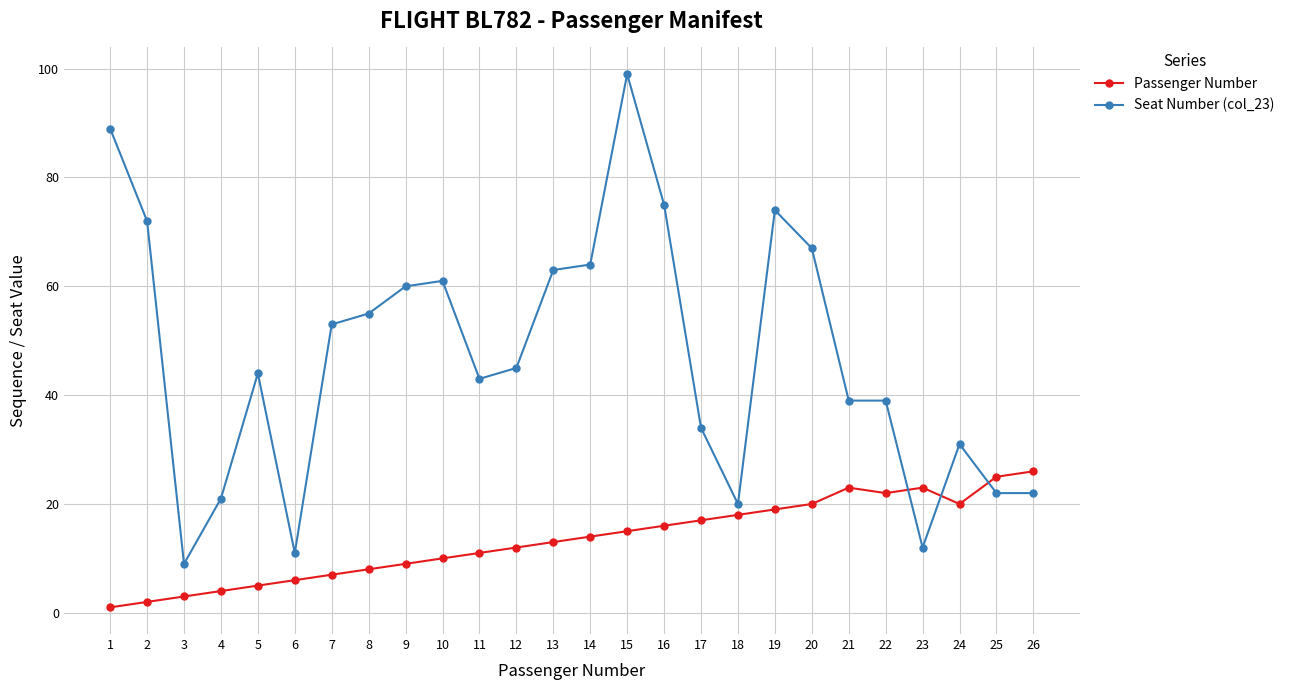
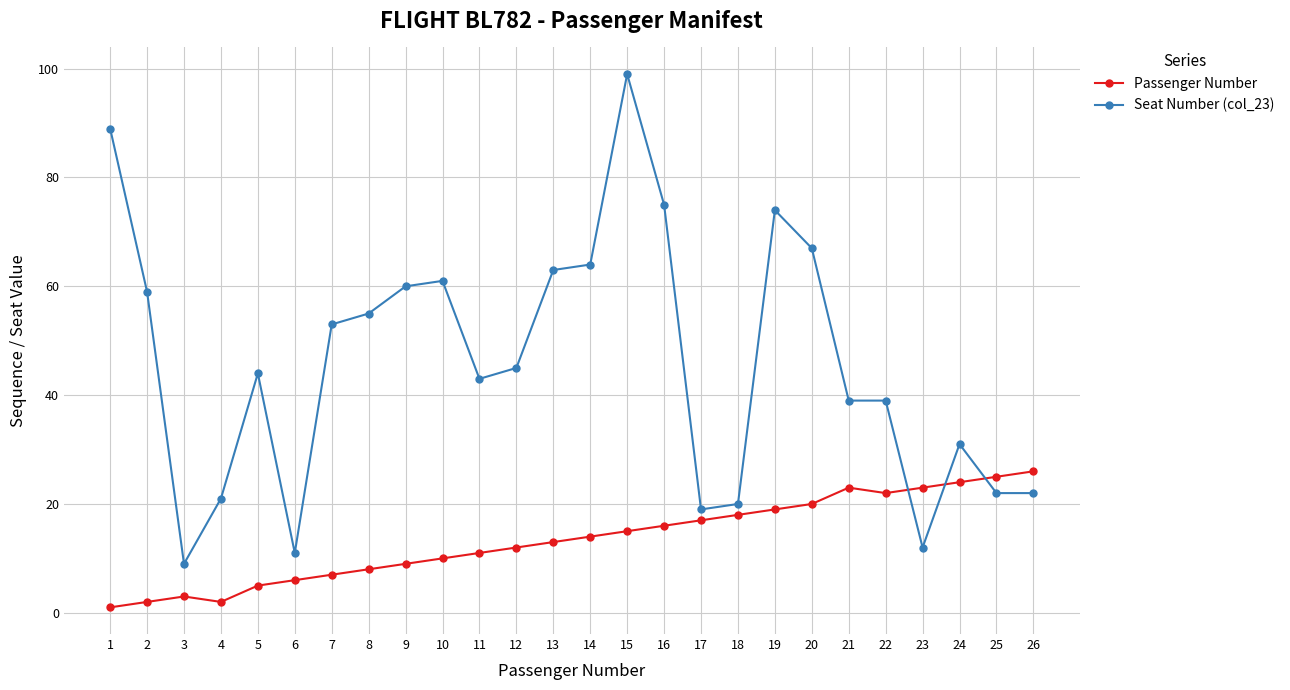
Seat Number (col_23), 2: 72 -> 59
Passenger Number, 4: 4 -> 2
Seat Number (col_23), 17: 34 -> 19
Passenger Number, 24: 20 -> 24
